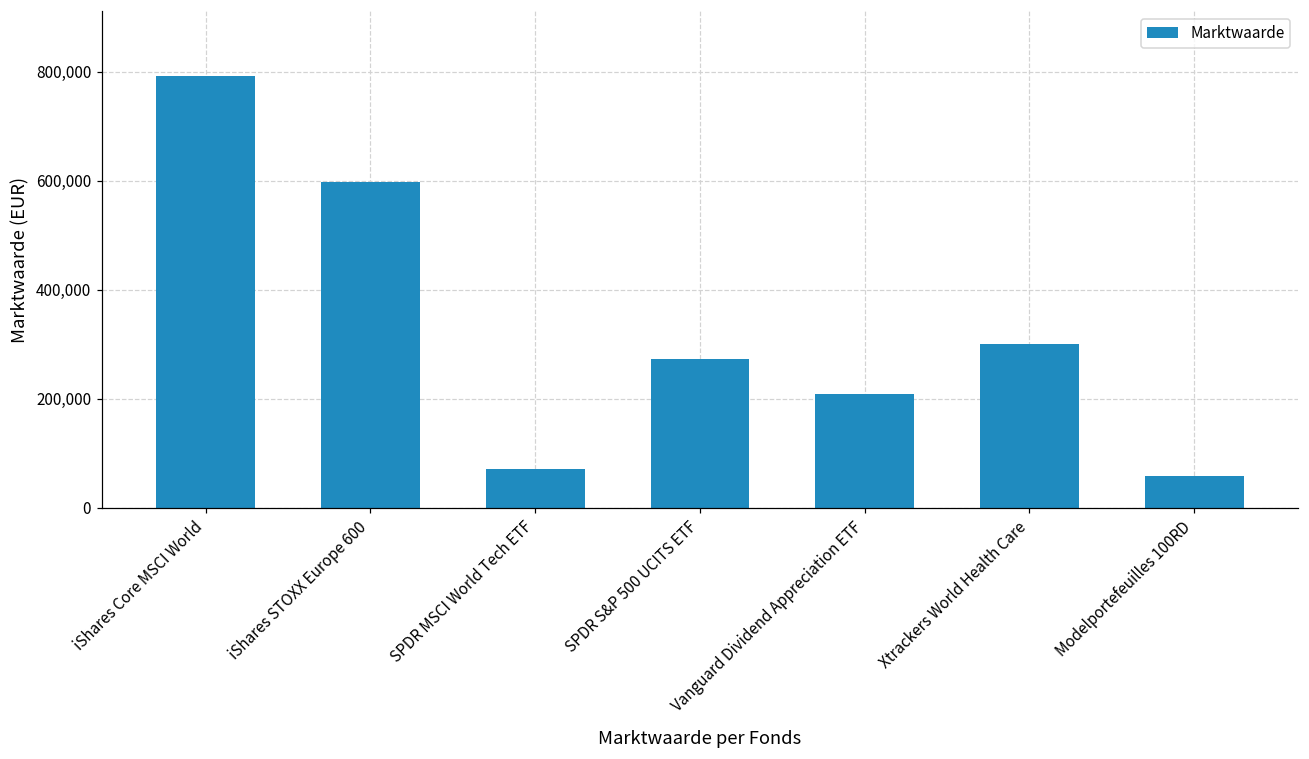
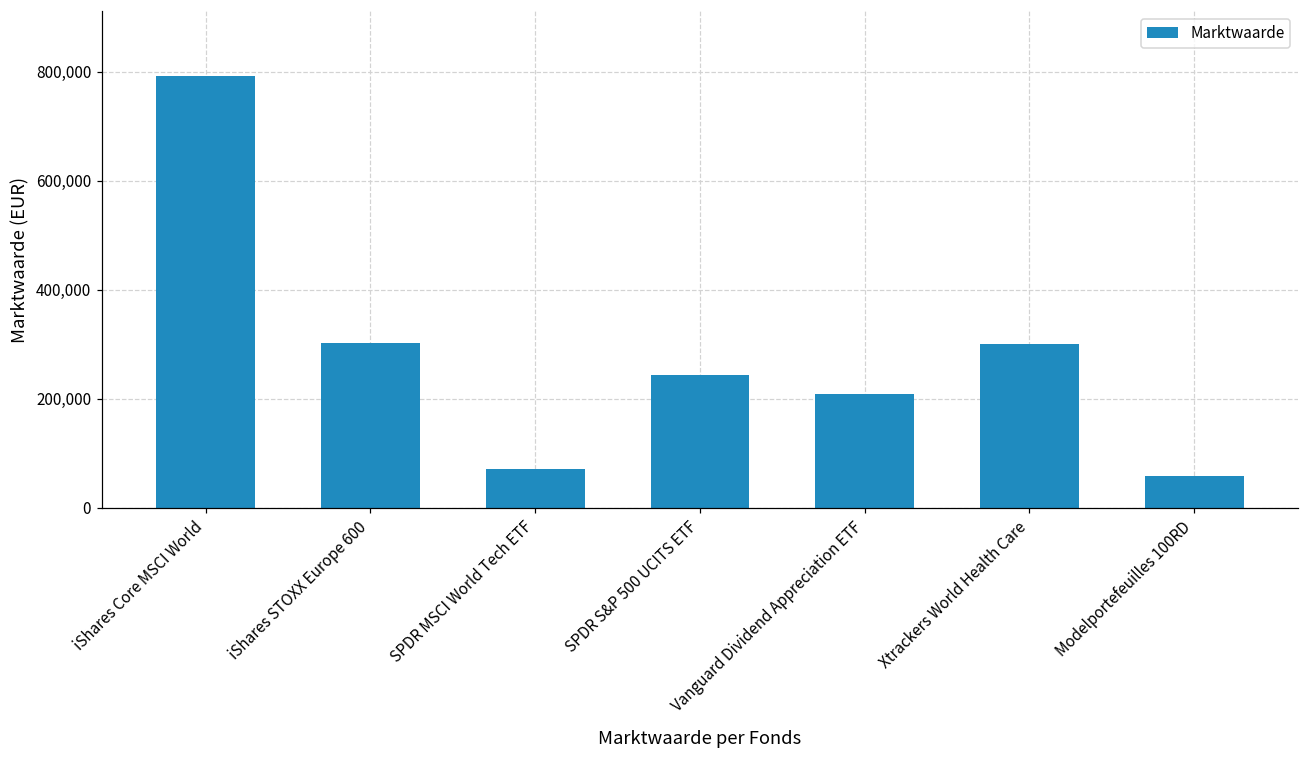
iShares STOXX Europe 600: 600,000 -> 300,000
SPDR S&P 500 UCITS ETF: 270,000 -> 240,000
